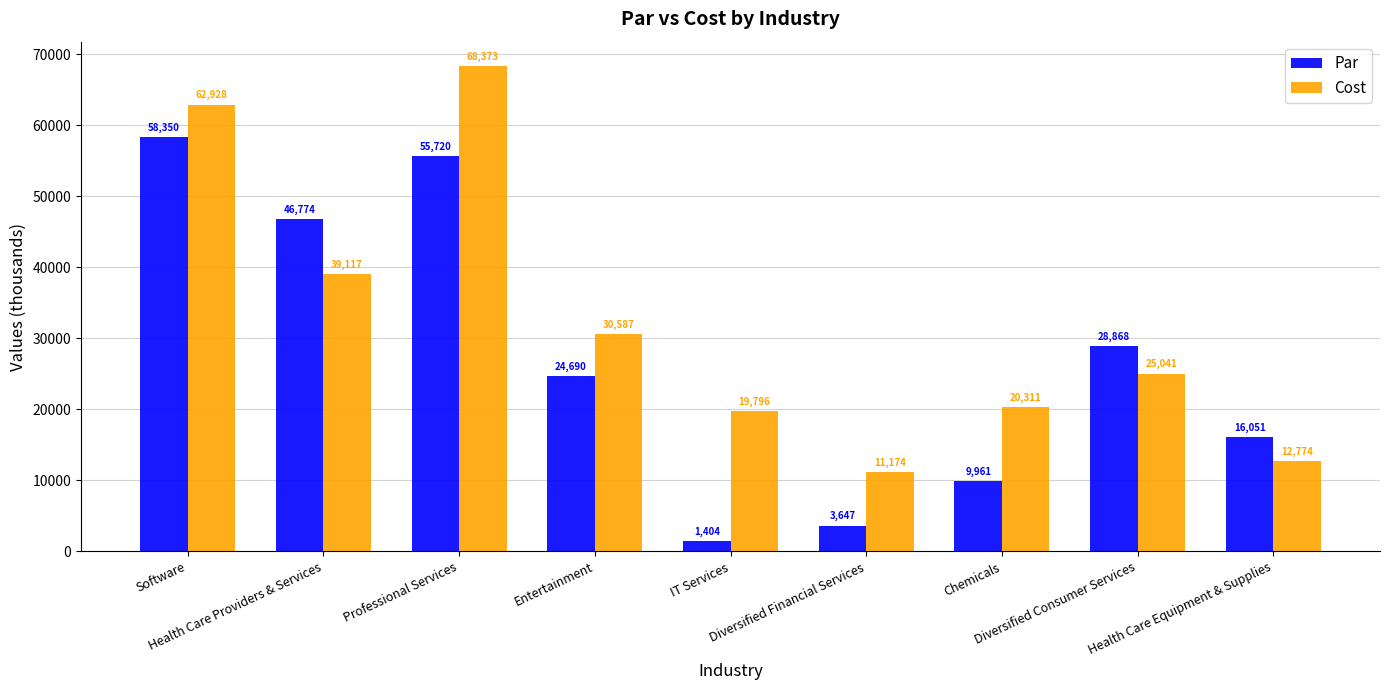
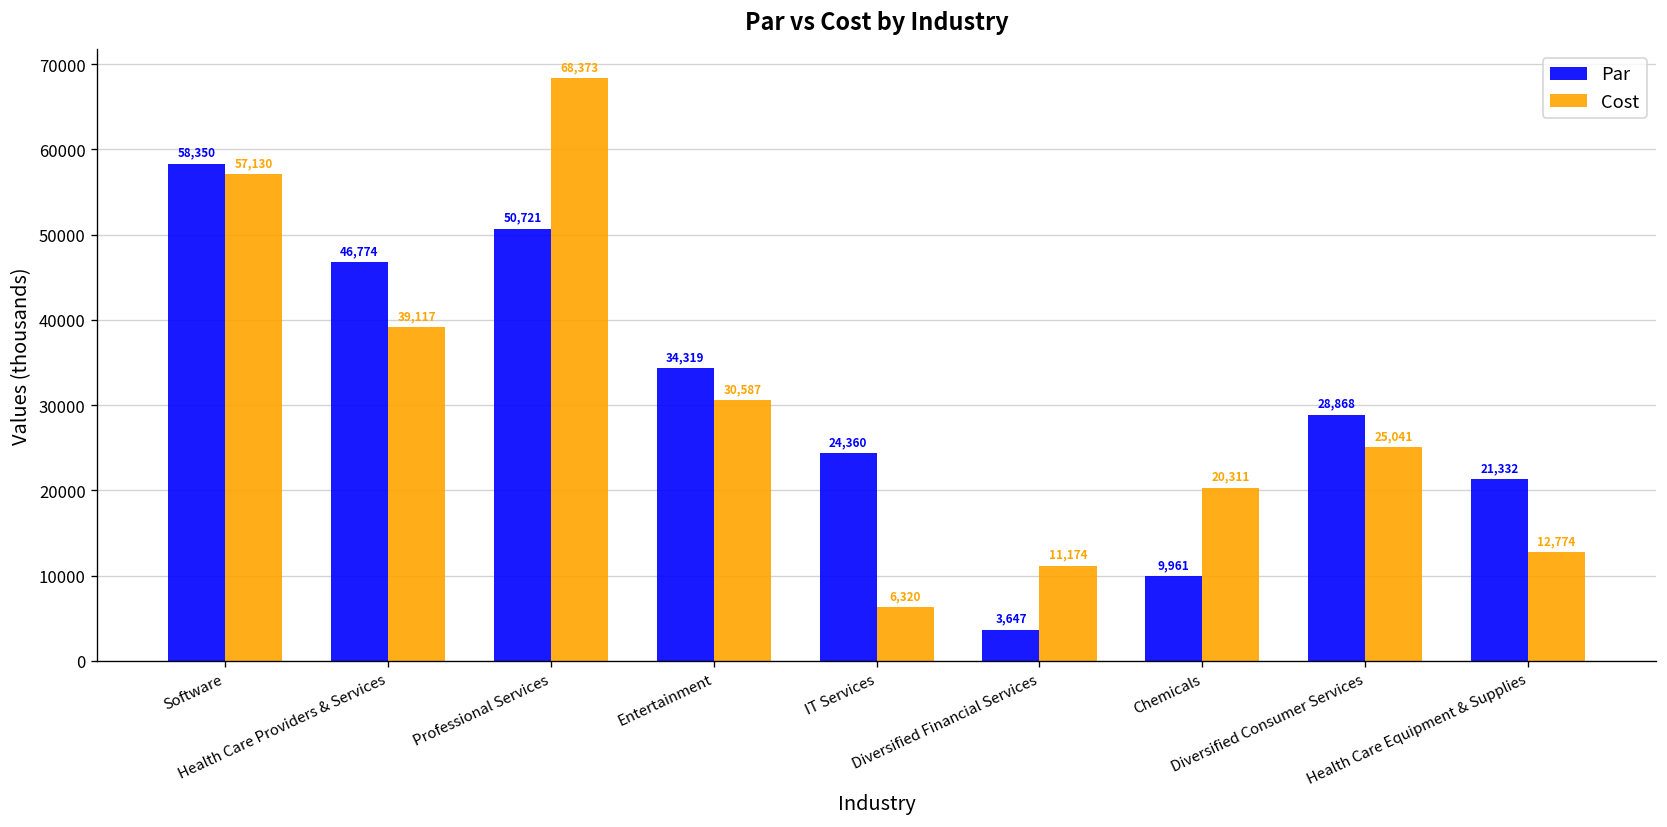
Cost, Software: 62,928 -> 57,130
Par, Professional Services: 55,720 -> 50,721
Par, Entertainment: 24,690 -> 34,319
Par, IT Services: 1,404 -> 24,360
Cost, IT Services: 19,796 -> 6,320
Par, Health Care Equipment & Supplies: 16,051 -> 21,332
